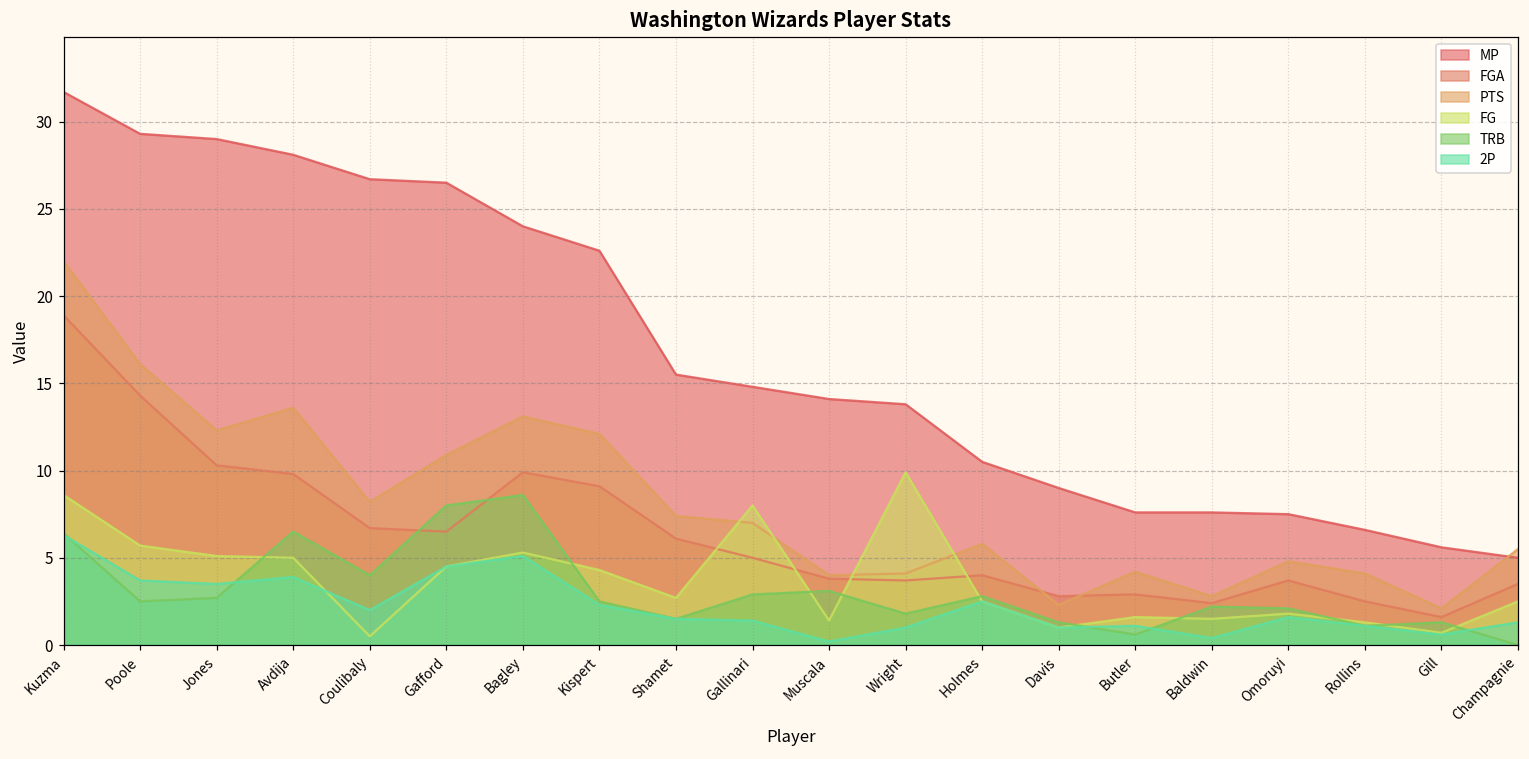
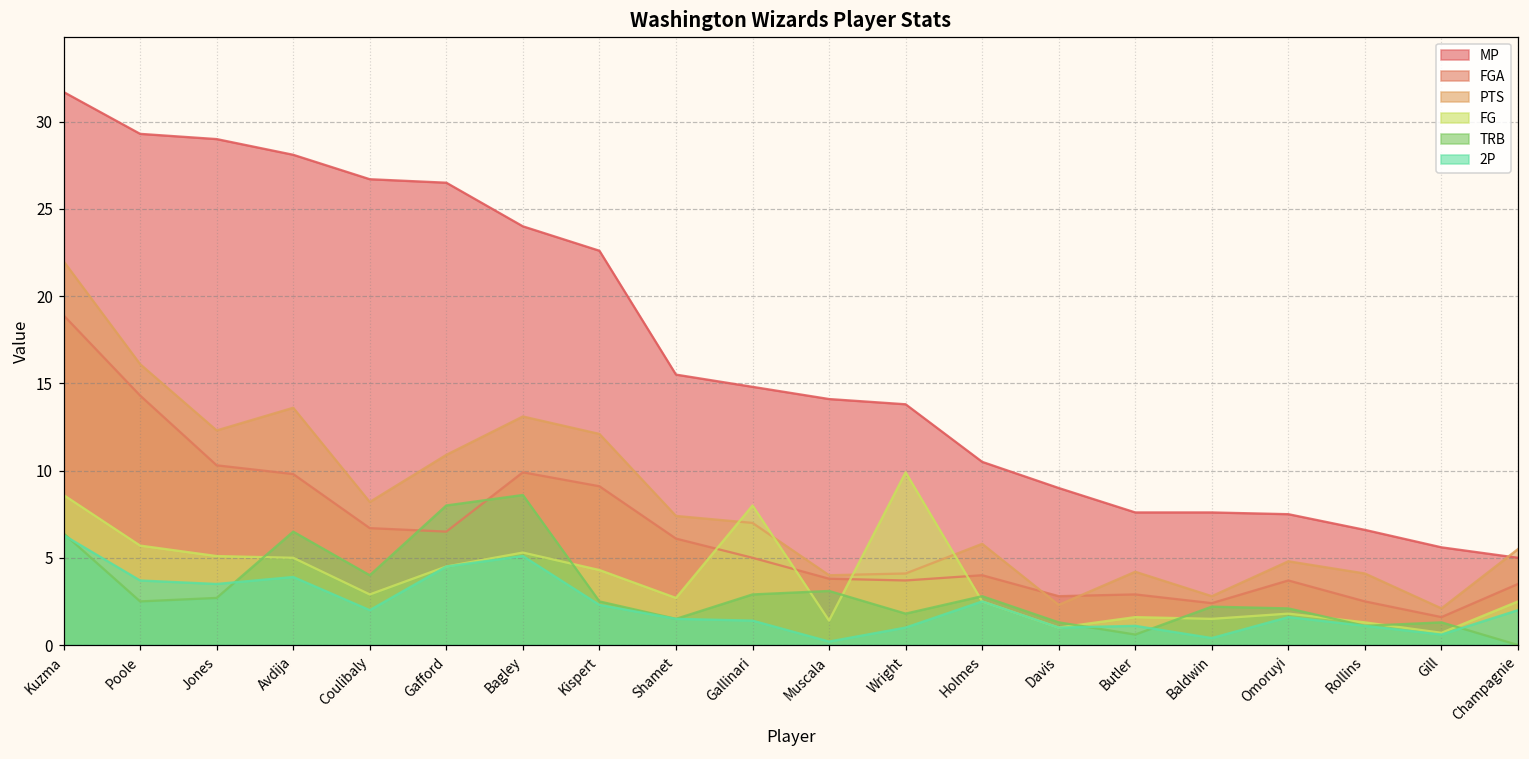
FG, Coulibaly: 0.5 -> 2.9
2P, Champagnie: 1.3 -> 2.0
